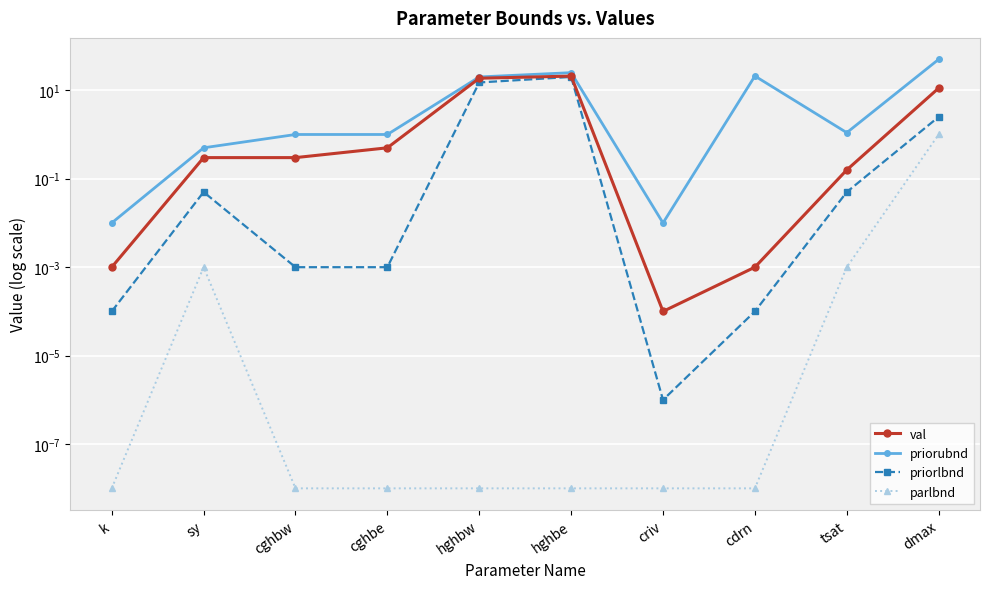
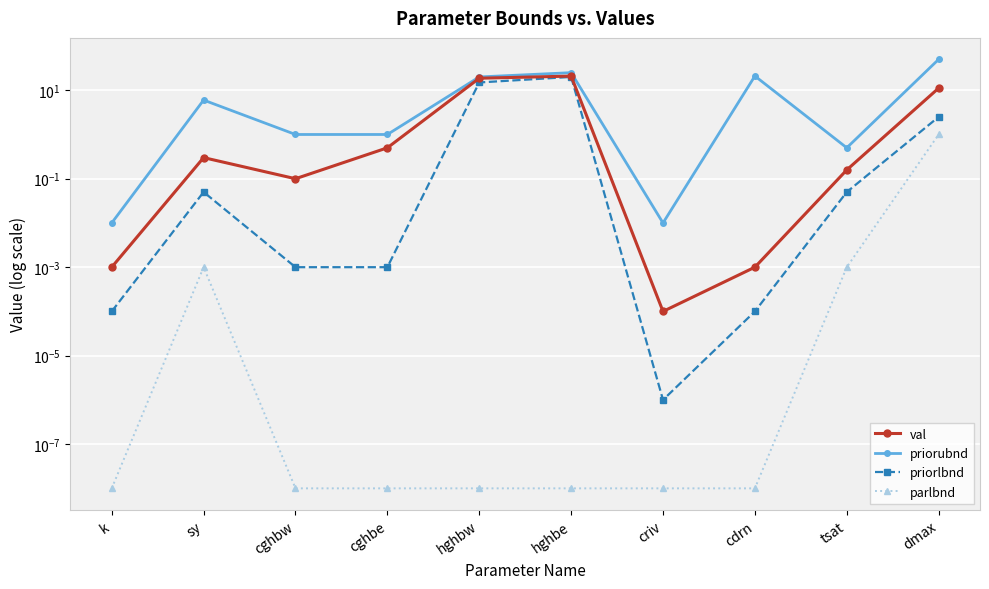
priorubnd, sy: 0.5 -> 6
val, cghbw: 0.3 -> 0.1
priorubnd, tsat: 1.1 -> 0.5
